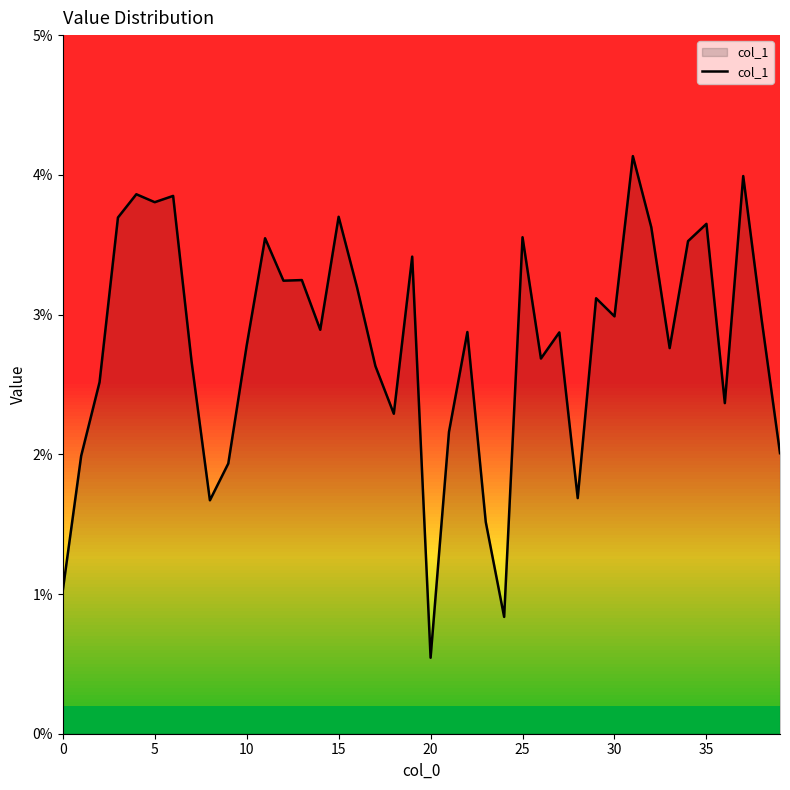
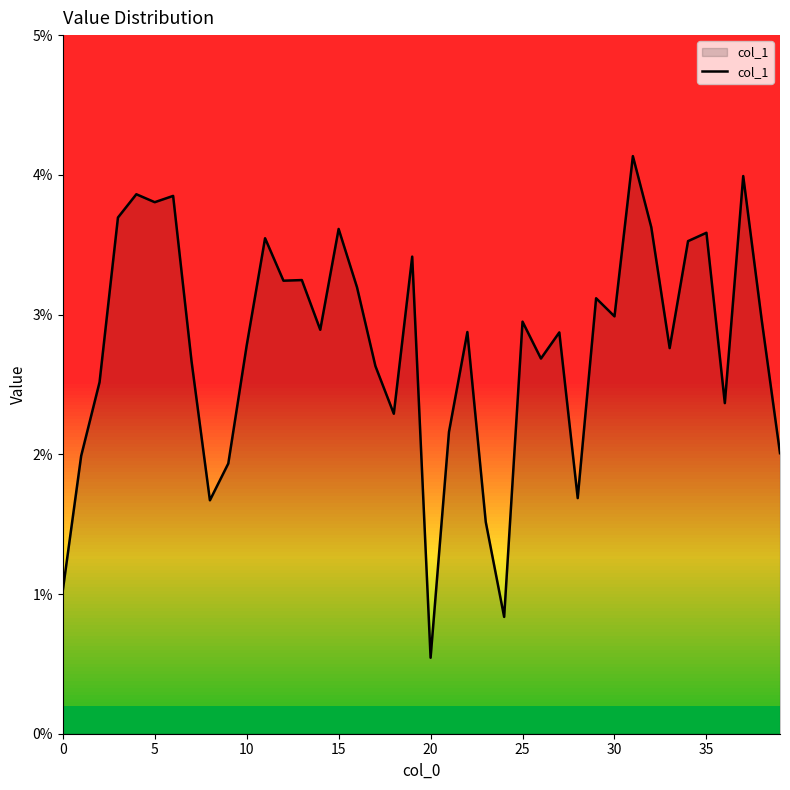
15: 3.70% -> 3.61%
25: 3.55% -> 2.95%
35: 3.65% -> 3.59%
